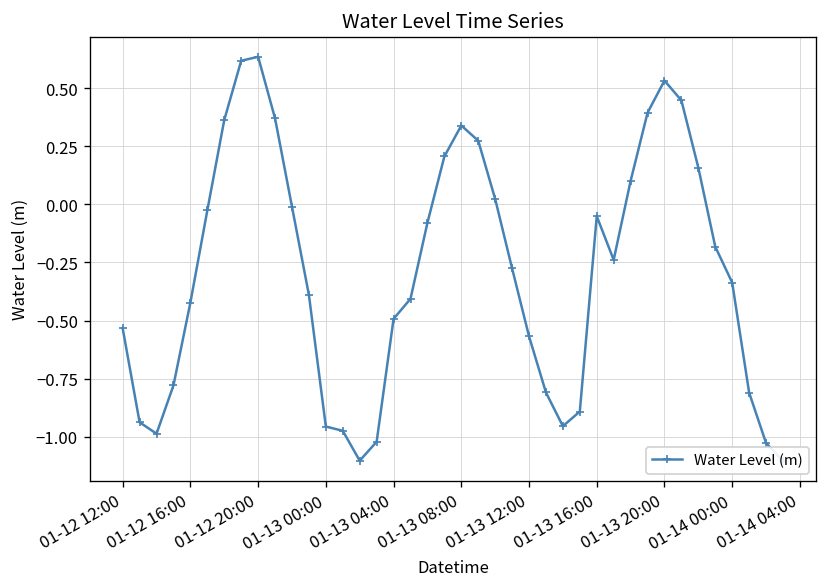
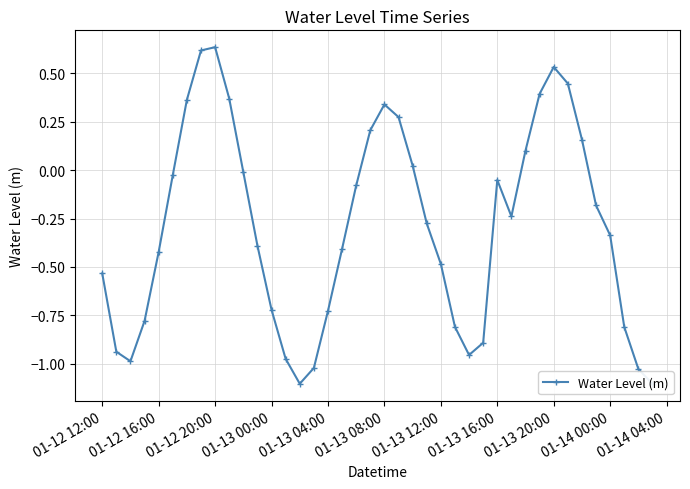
01-13 00:00: -0.96 -> -0.72
01-13 04:00: -0.49 -> -0.73
01-13 12:00: -0.57 -> -0.48
